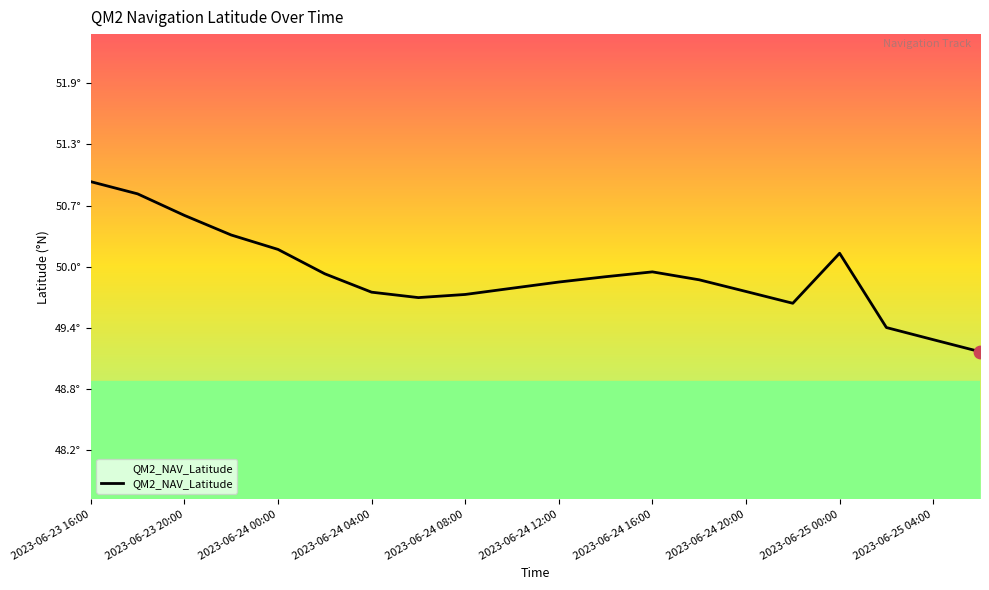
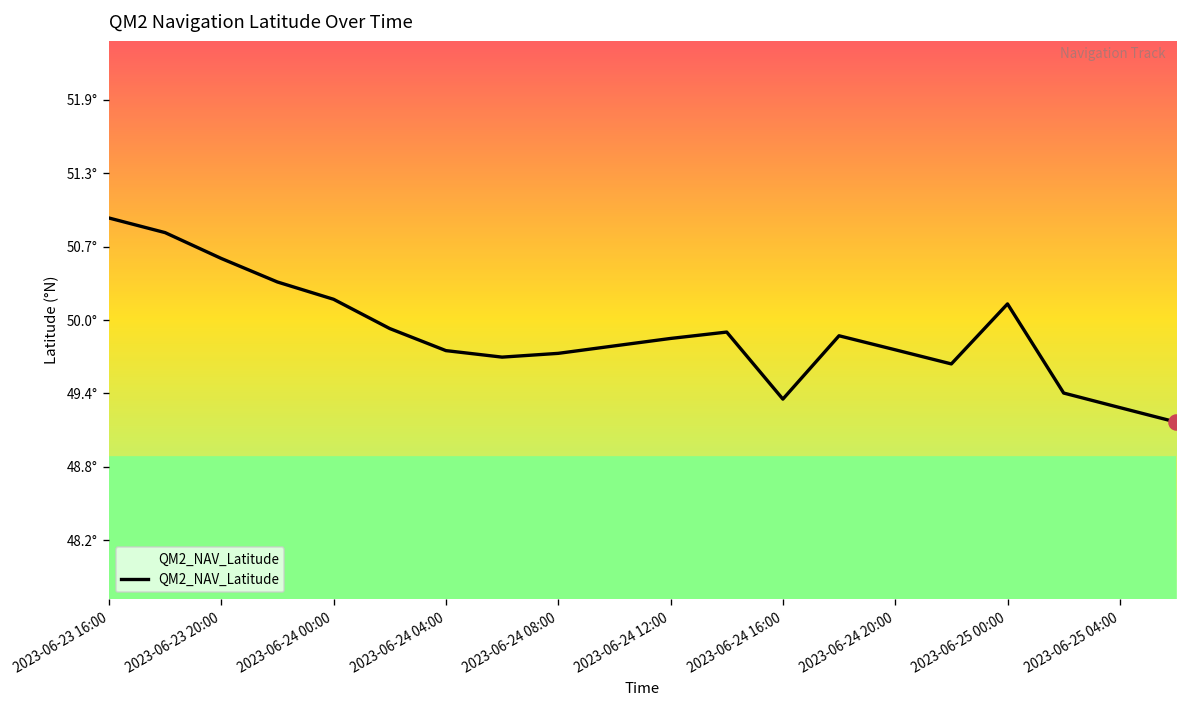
QM2_NAV_Latitude, 2023-06-24 16:00: 50.0° -> 49.4°
